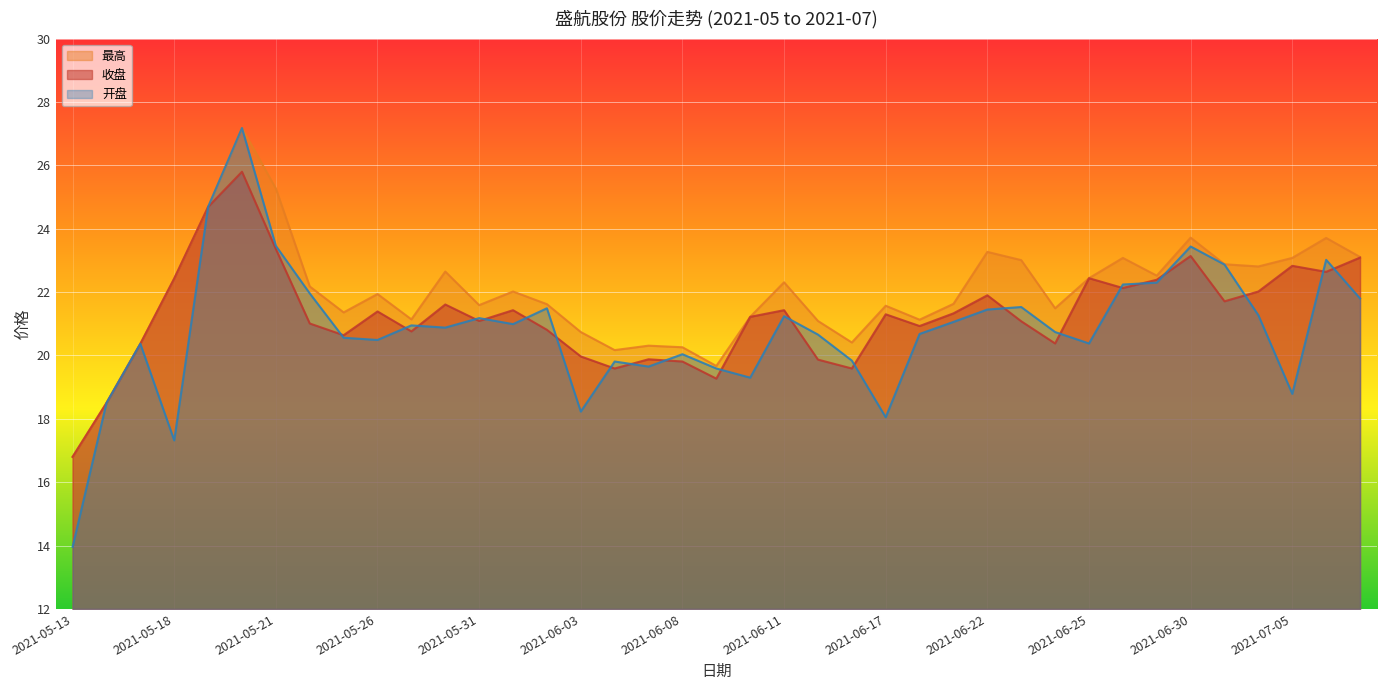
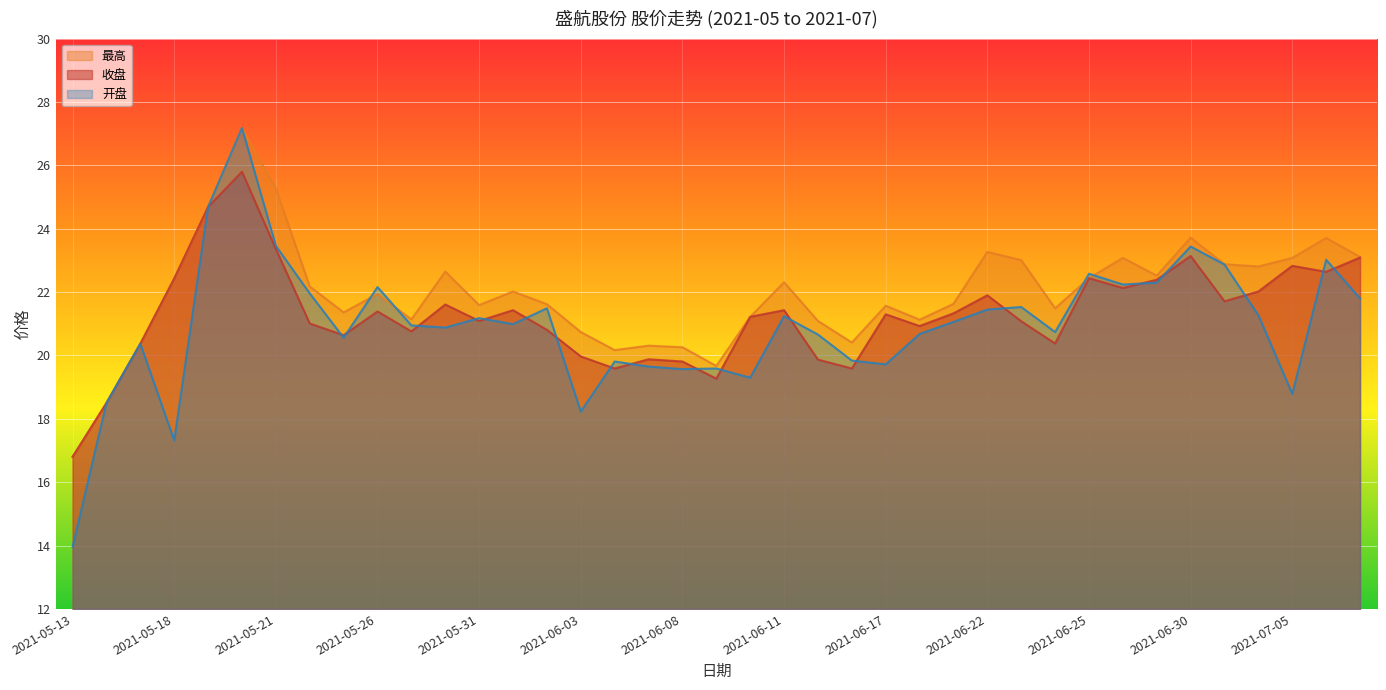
开盘, 2021-05-26: 20.5 -> 22.2
开盘, 2021-06-08: 20.0 -> 19.6
开盘, 2021-06-17: 18.1 -> 19.7
开盘, 2021-06-25: 20.4 -> 22.6
